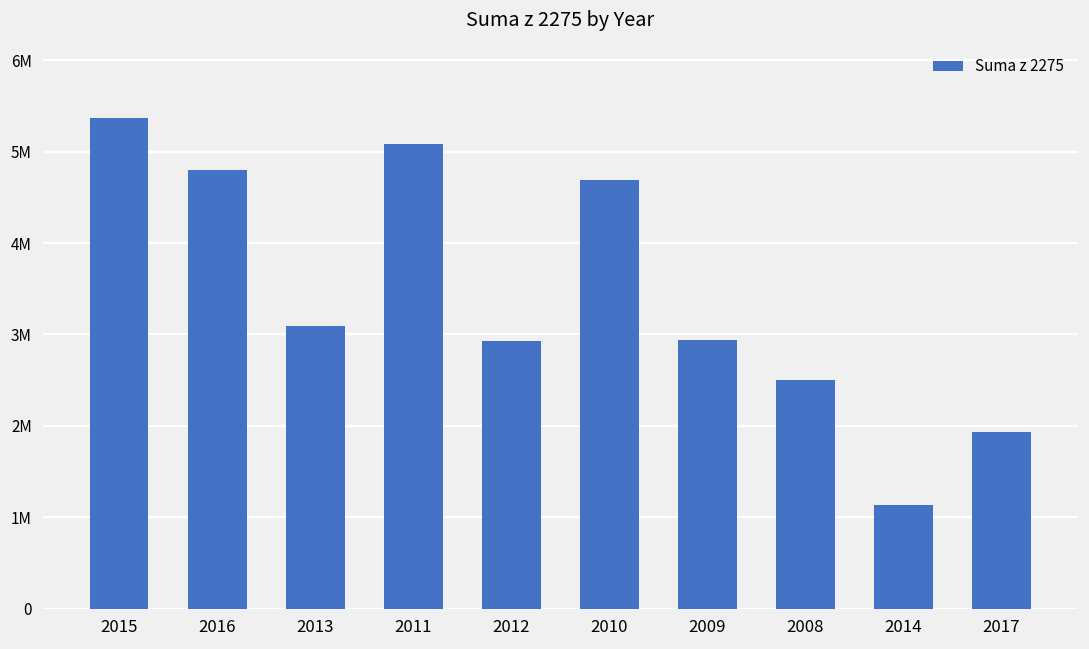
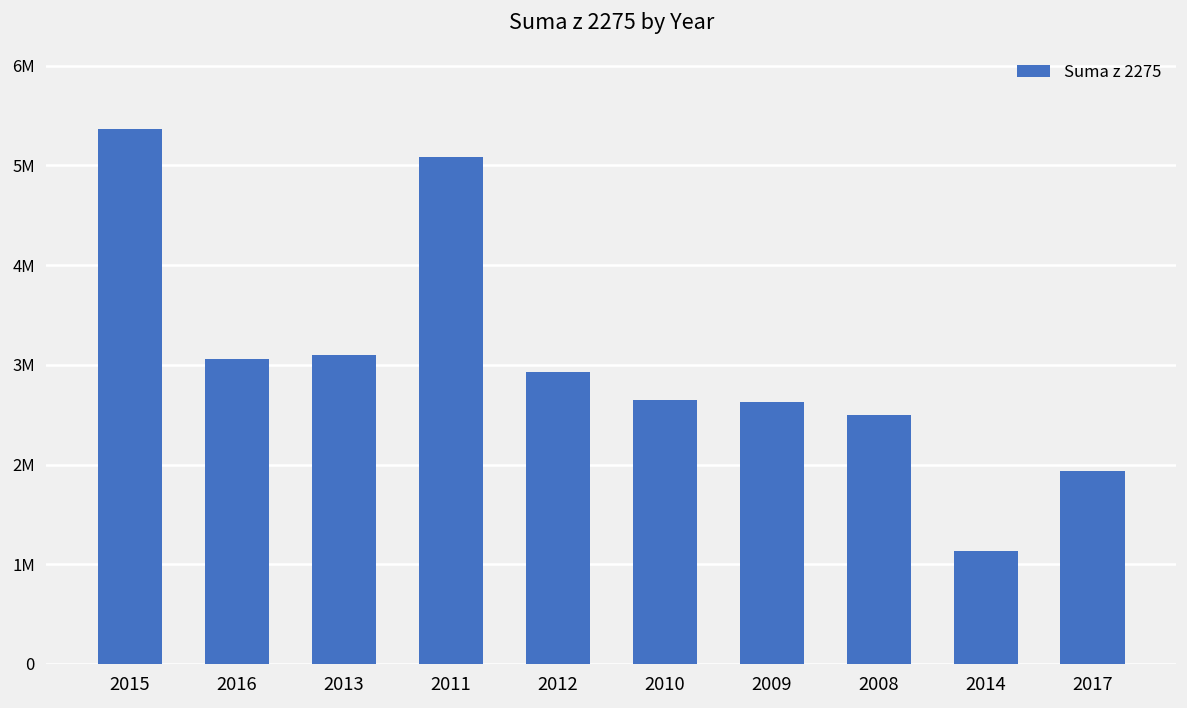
2016: 4800000 -> 3100000
2010: 4700000 -> 2600000
2009: 2900000 -> 2600000
